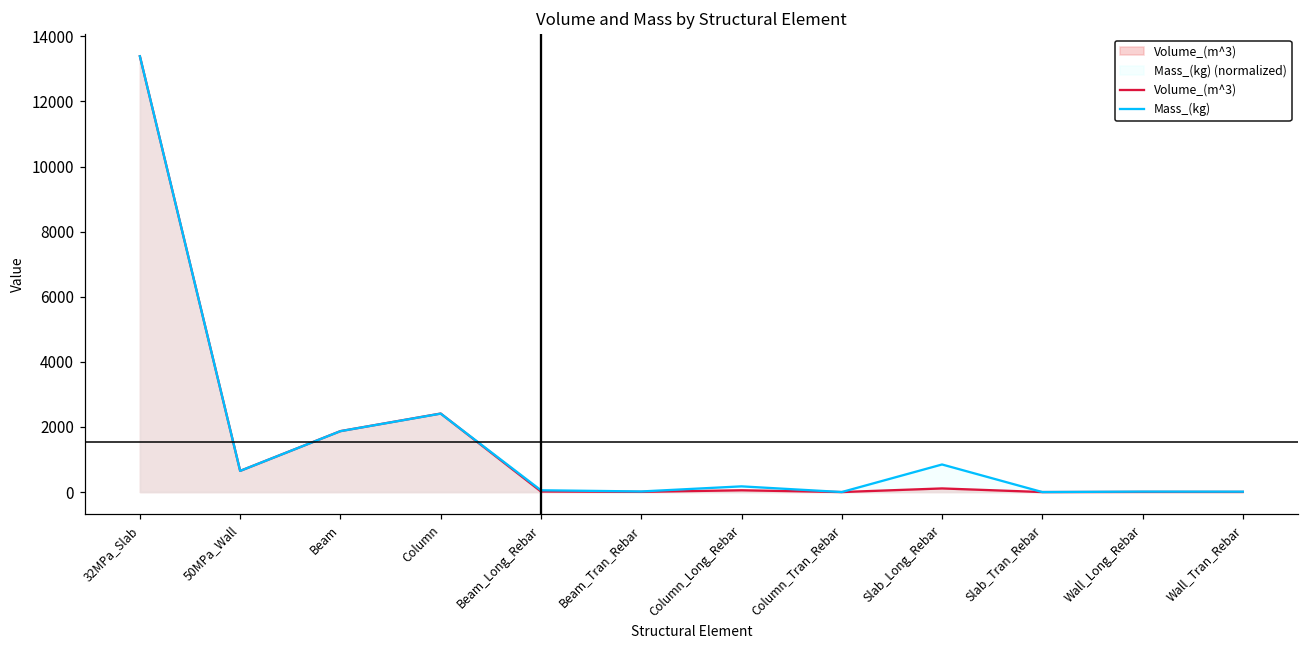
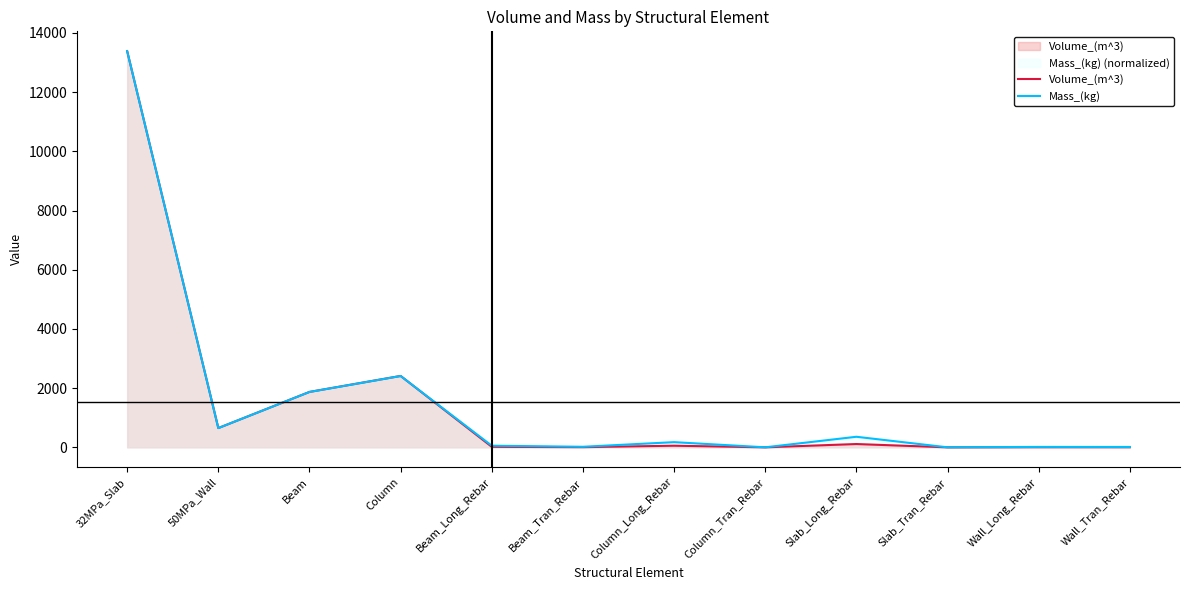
Mass_(kg) (normalized), Slab_Long_Rebar: 800 -> 400
